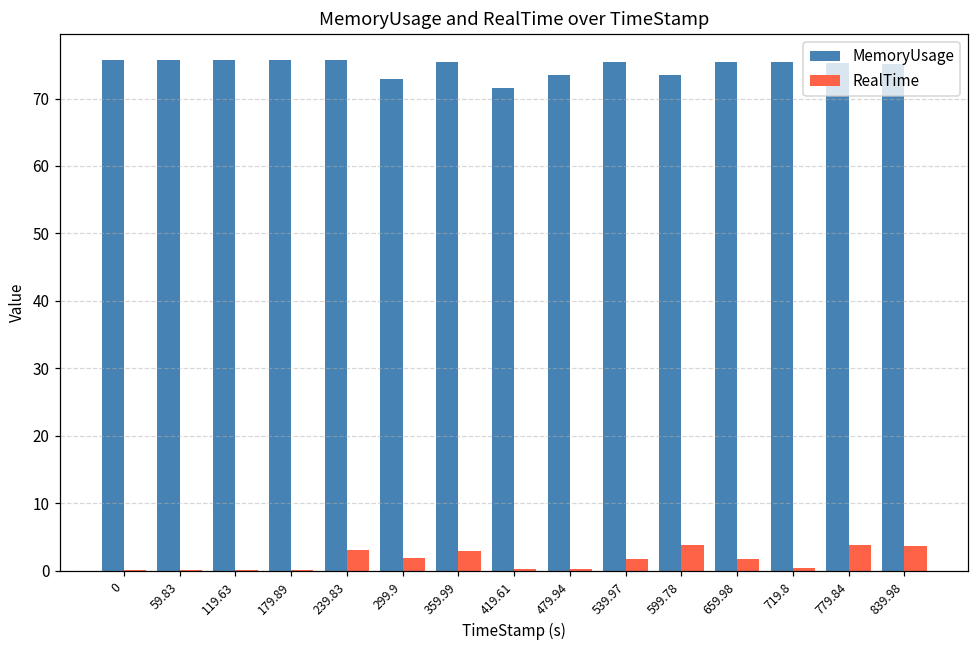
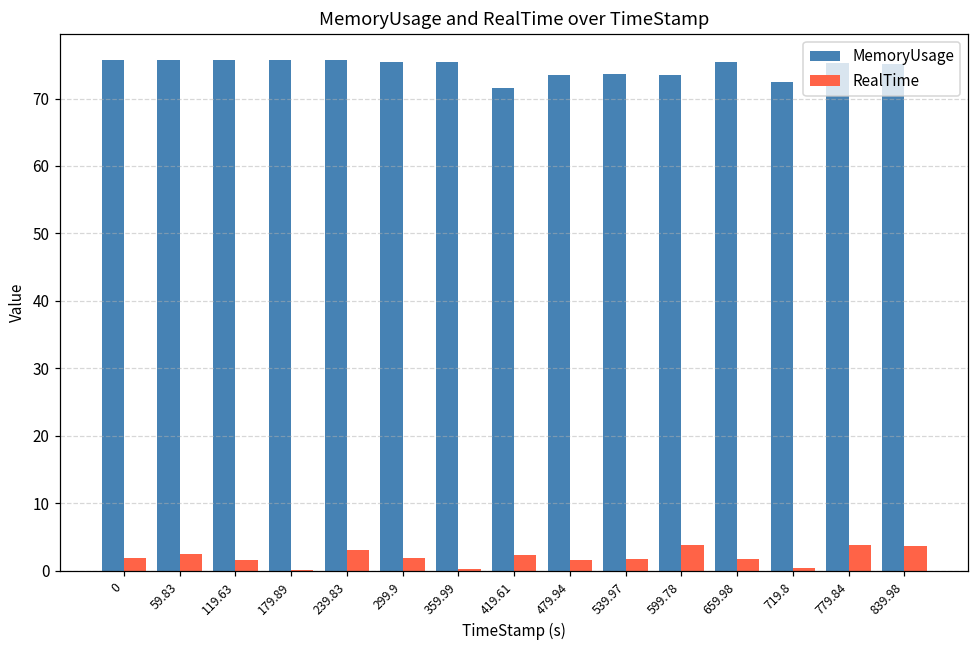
RealTime, 0: 0 -> 2
RealTime, 59.83: 0 -> 2
RealTime, 119.63: 0 -> 2
MemoryUsage, 299.9: 73 -> 75
RealTime, 359.99: 3 -> 0
RealTime, 419.61: 0 -> 2
RealTime, 479.94: 0 -> 2
MemoryUsage, 539.97: 75 -> 74
MemoryUsage, 719.8: 75 -> 72
